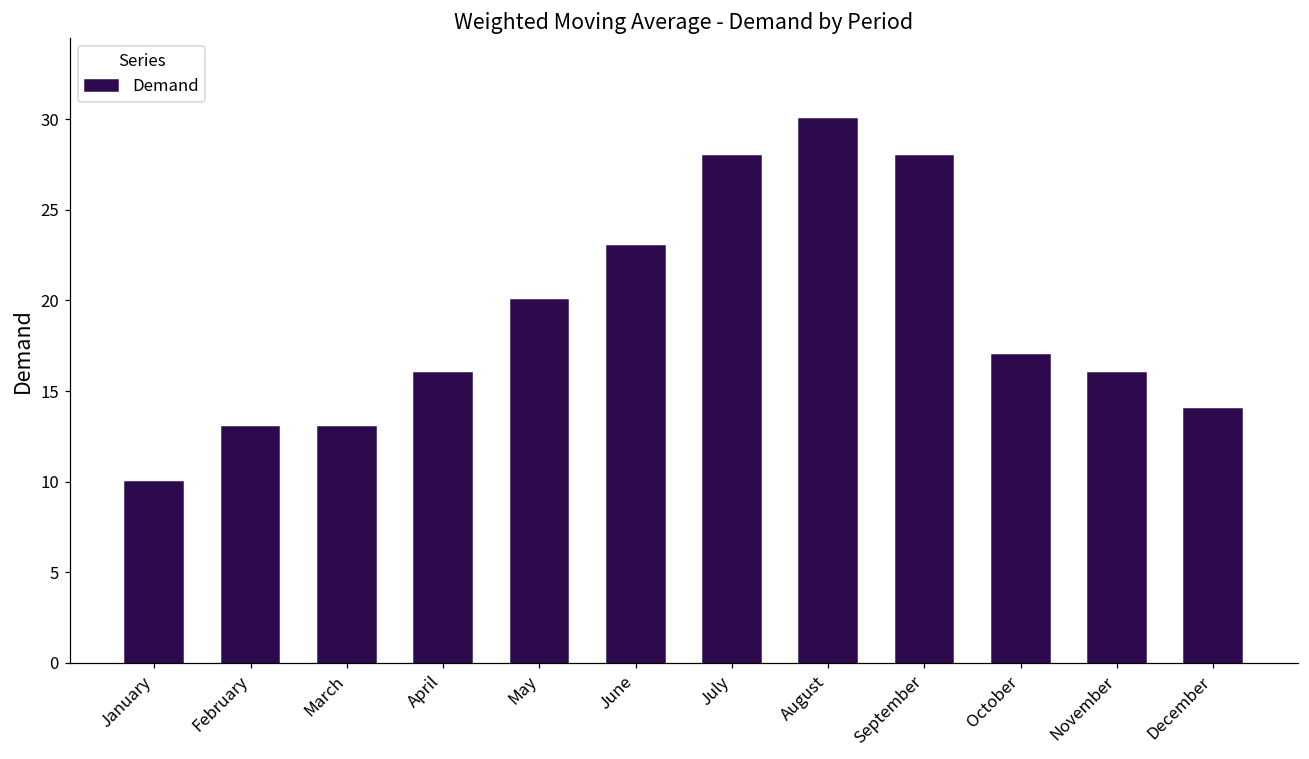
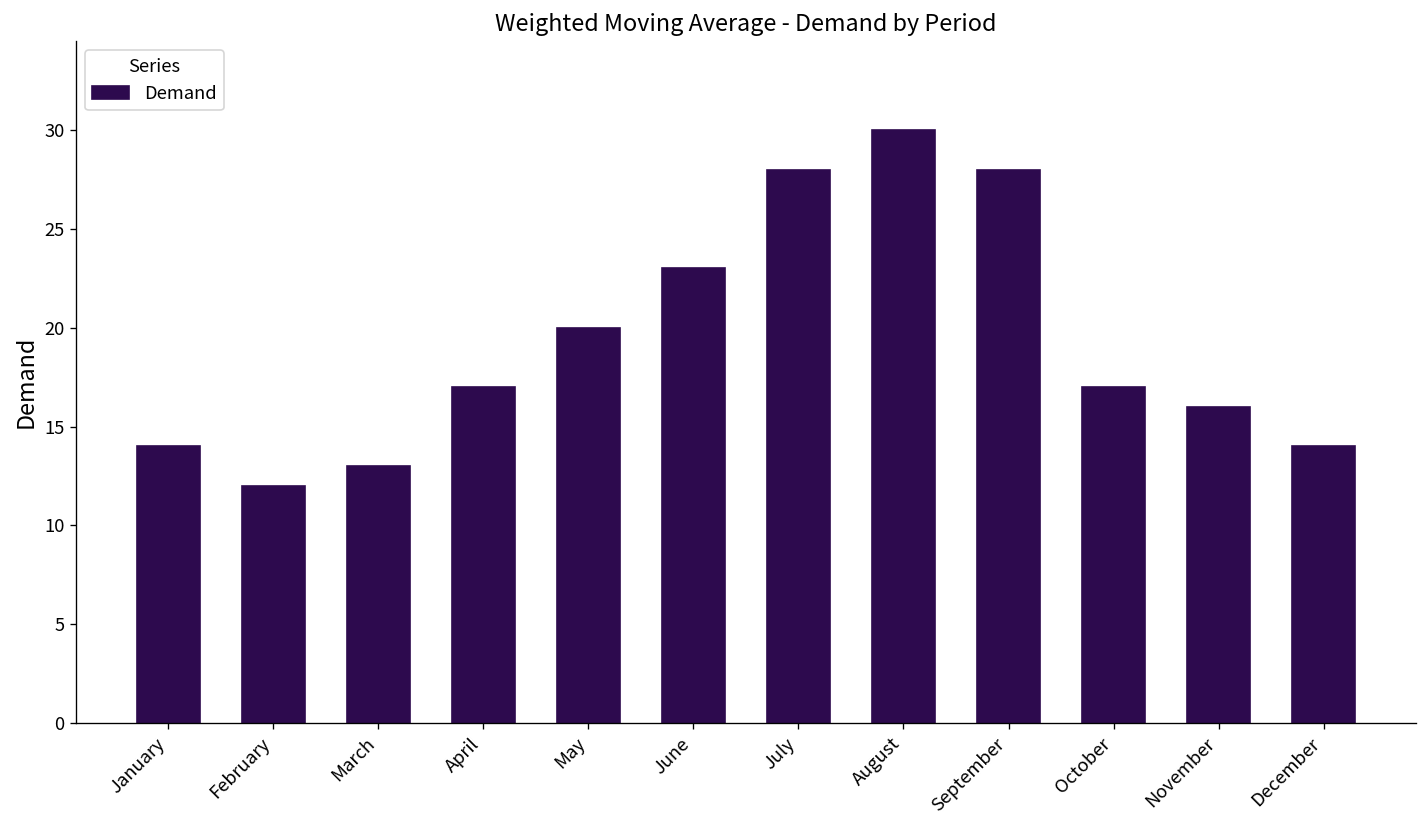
January: 10 -> 14
February: 13 -> 12
April: 16 -> 17
